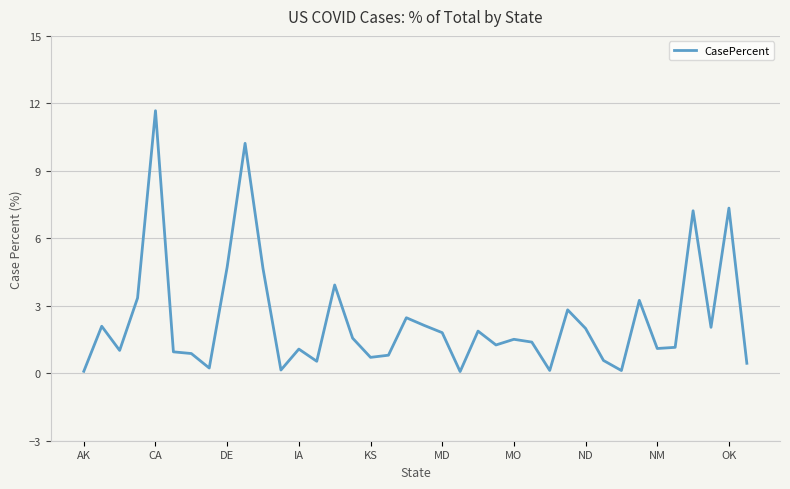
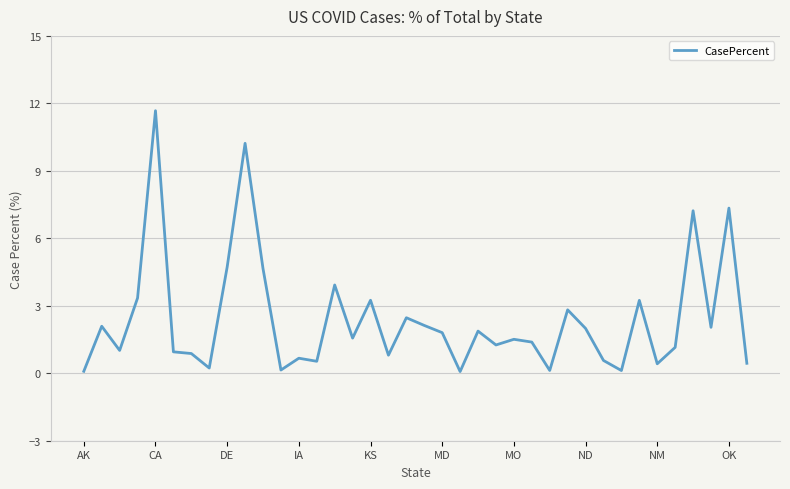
IA: 1.1 -> 0.7
KS: 0.7 -> 3.2
NM: 1.1 -> 0.4
